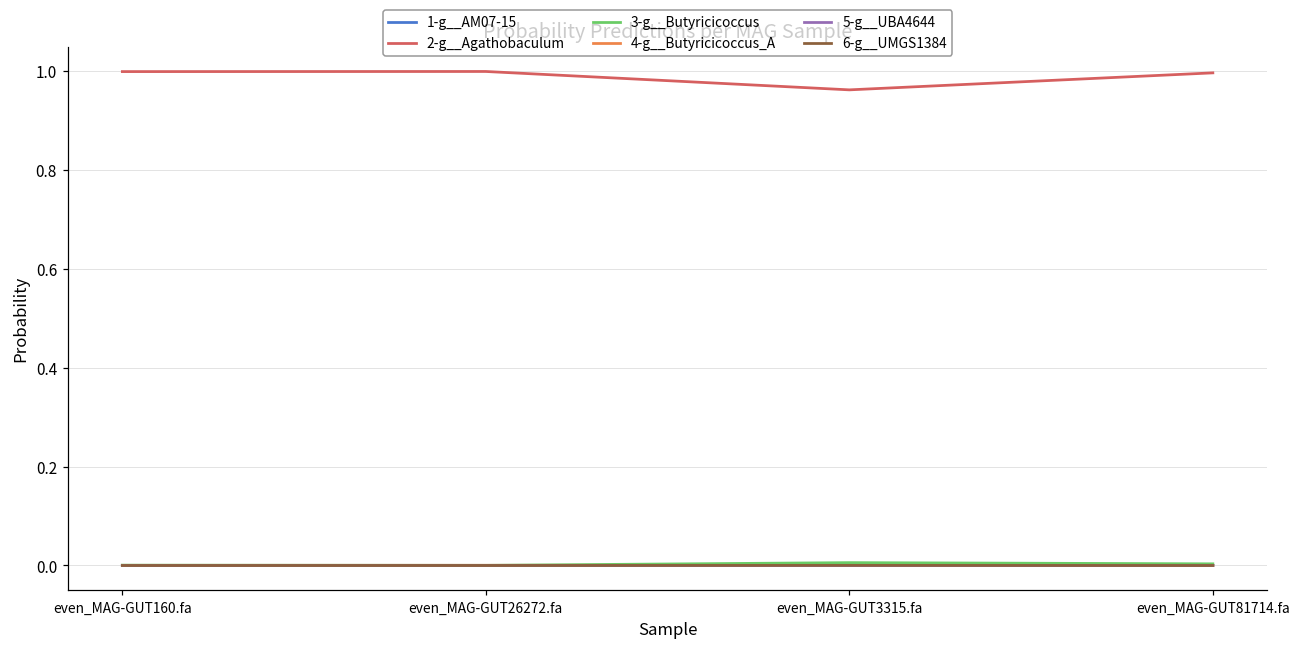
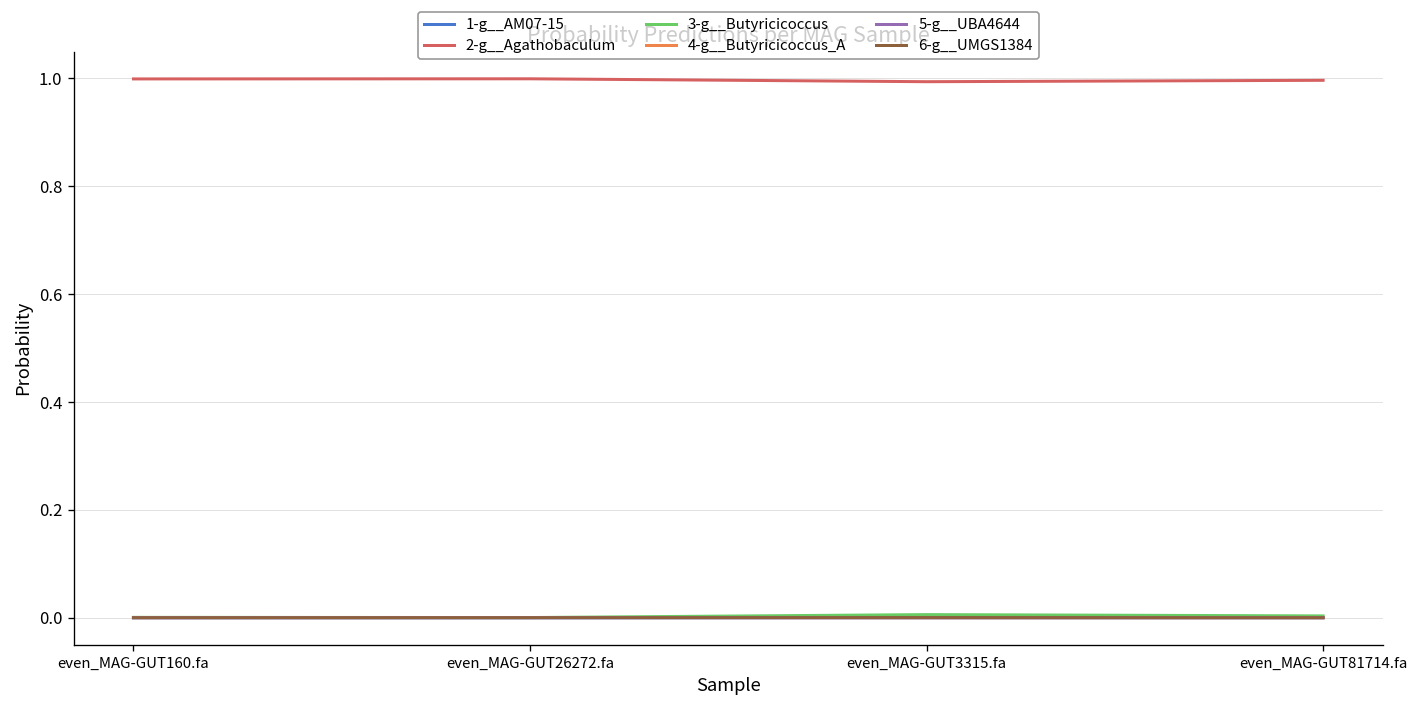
2-g__Agathobaculum, even_MAG-GUT3315.fa: 0.96 -> 0.99
